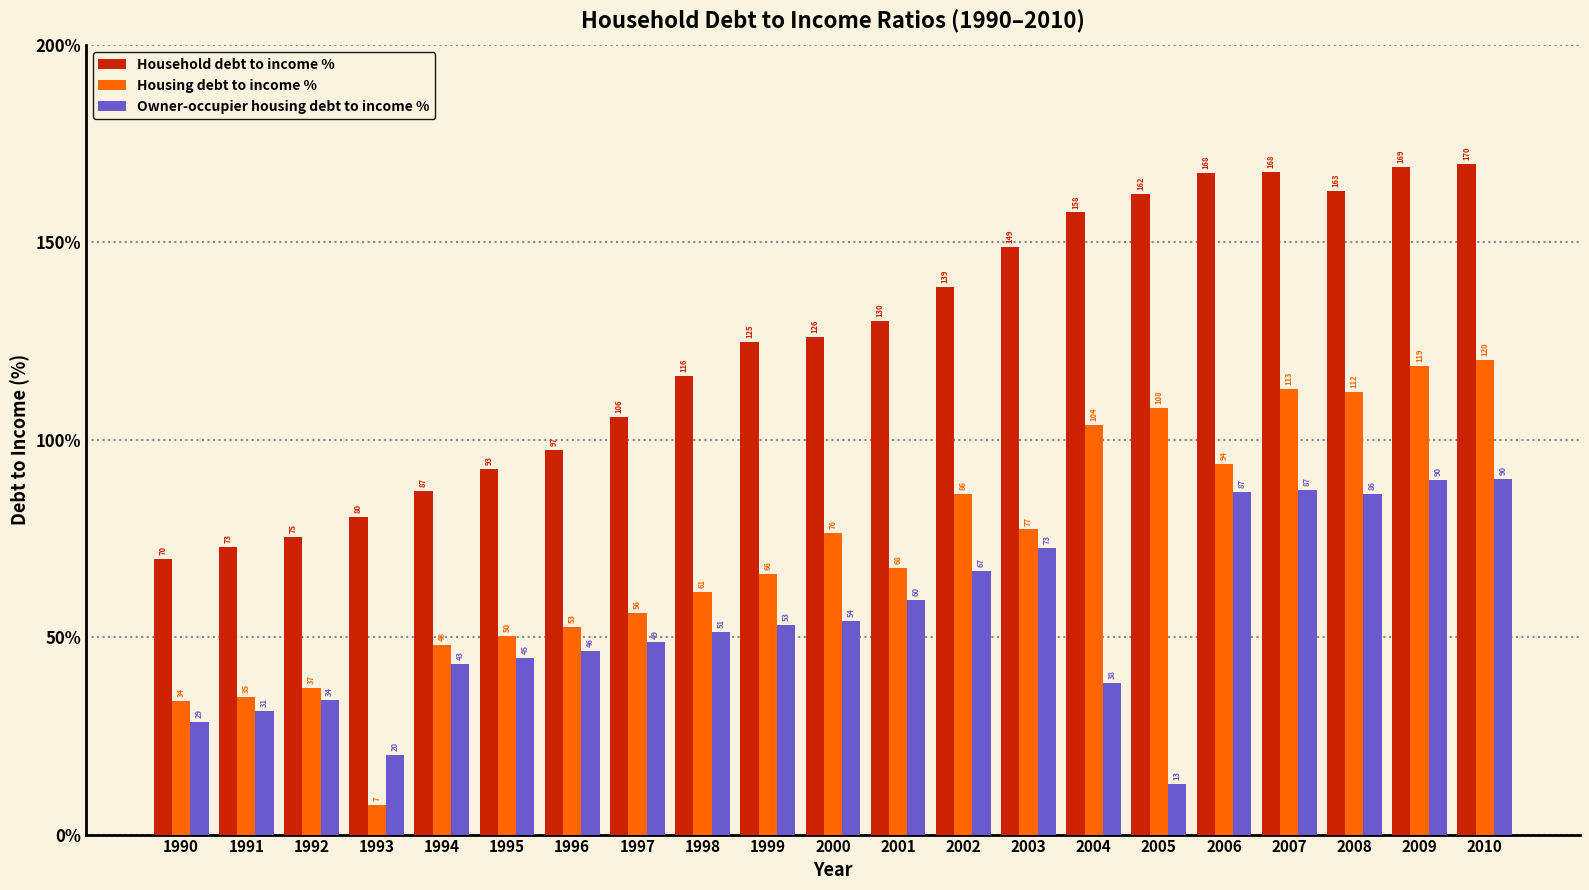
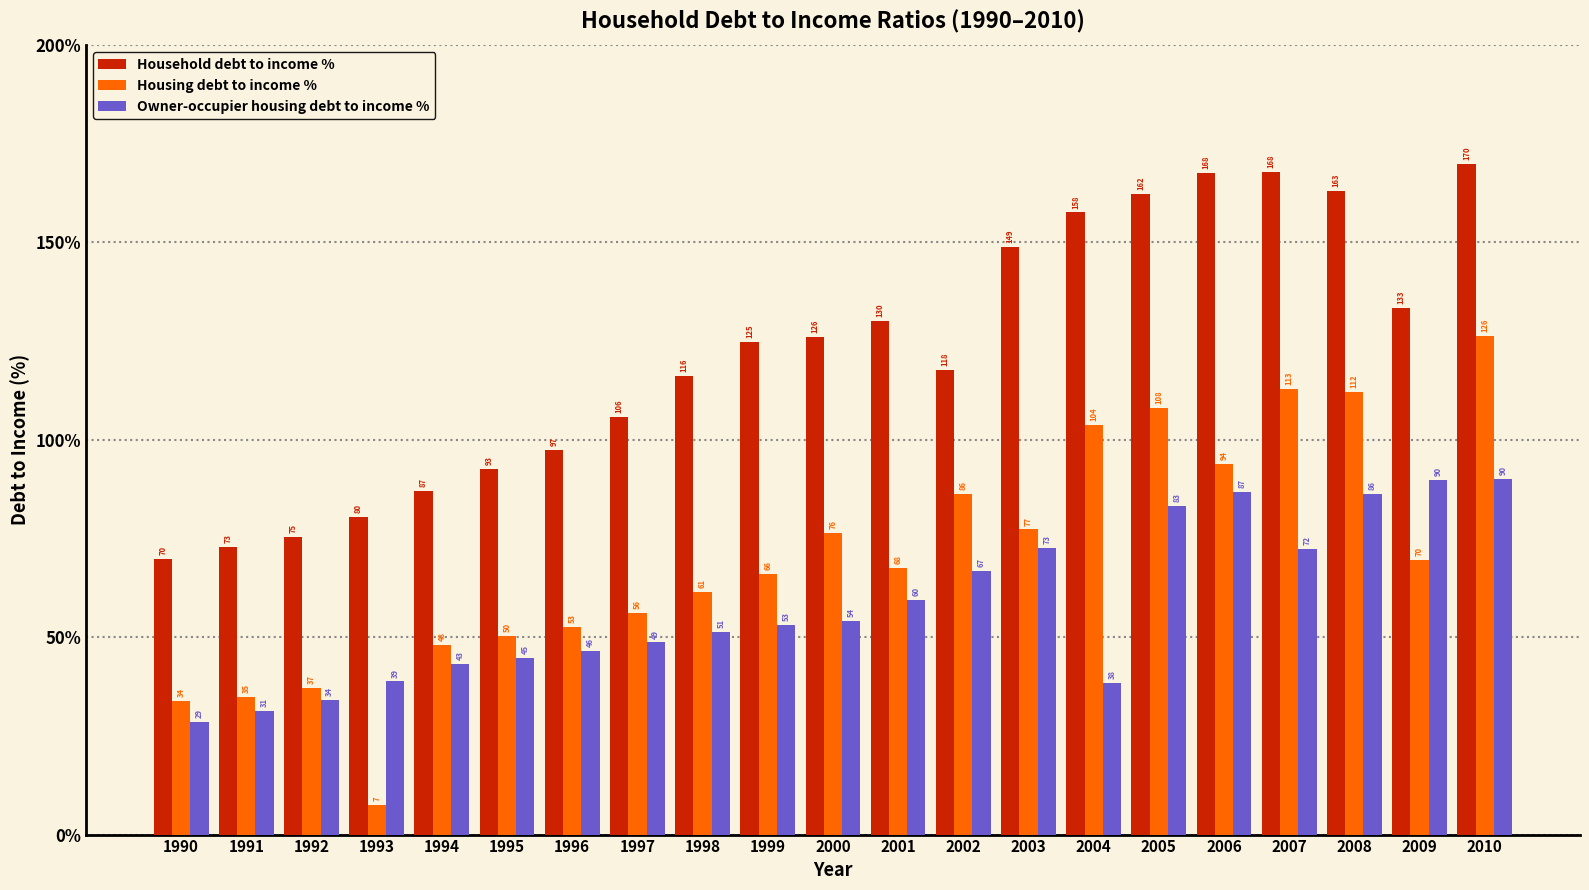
Owner-occupier housing debt to income %, 1993: 20 -> 39
Household debt to income %, 2002: 139 -> 118
Owner-occupier housing debt to income %, 2005: 13 -> 83
Owner-occupier housing debt to income %, 2007: 87 -> 72
Household debt to income %, 2009: 169 -> 133
Housing debt to income %, 2009: 119 -> 70
Housing debt to income %, 2010: 120 -> 126
